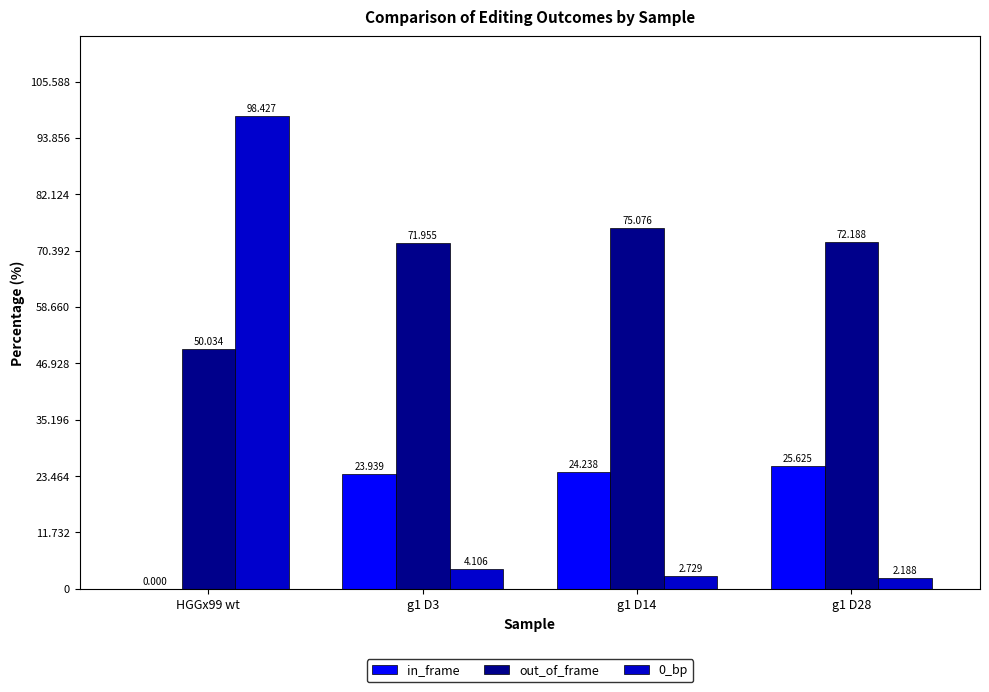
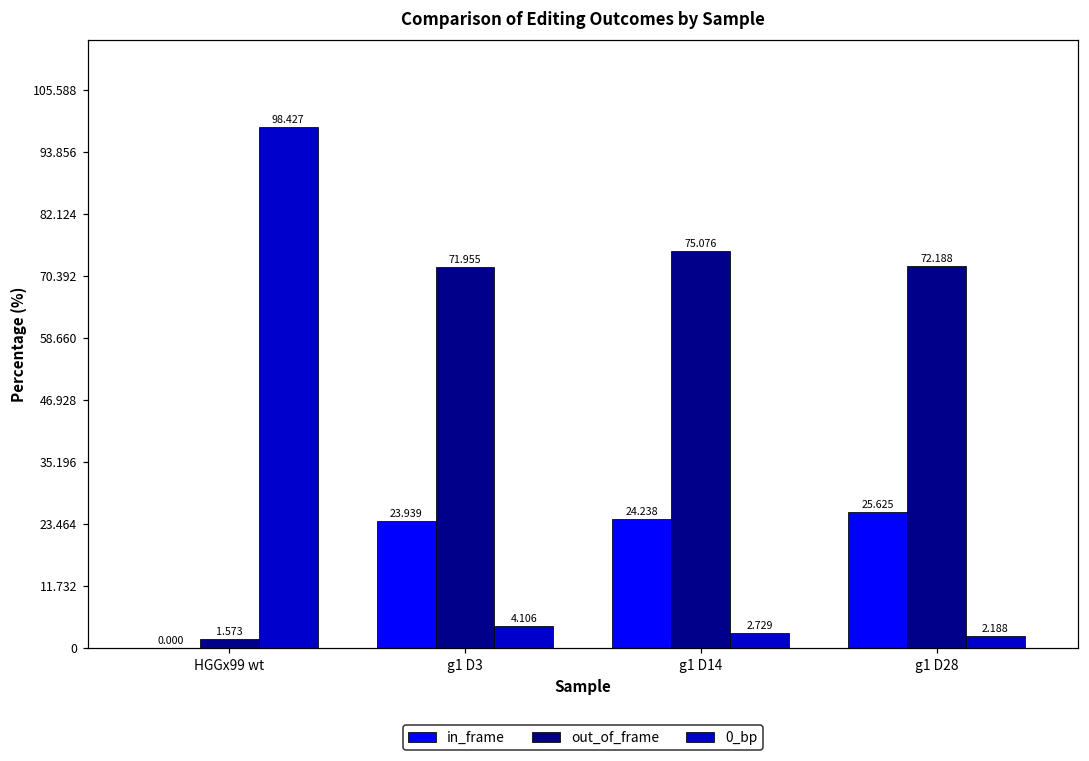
out_of_frame, HGGx99 wt: 50.034 -> 1.573
